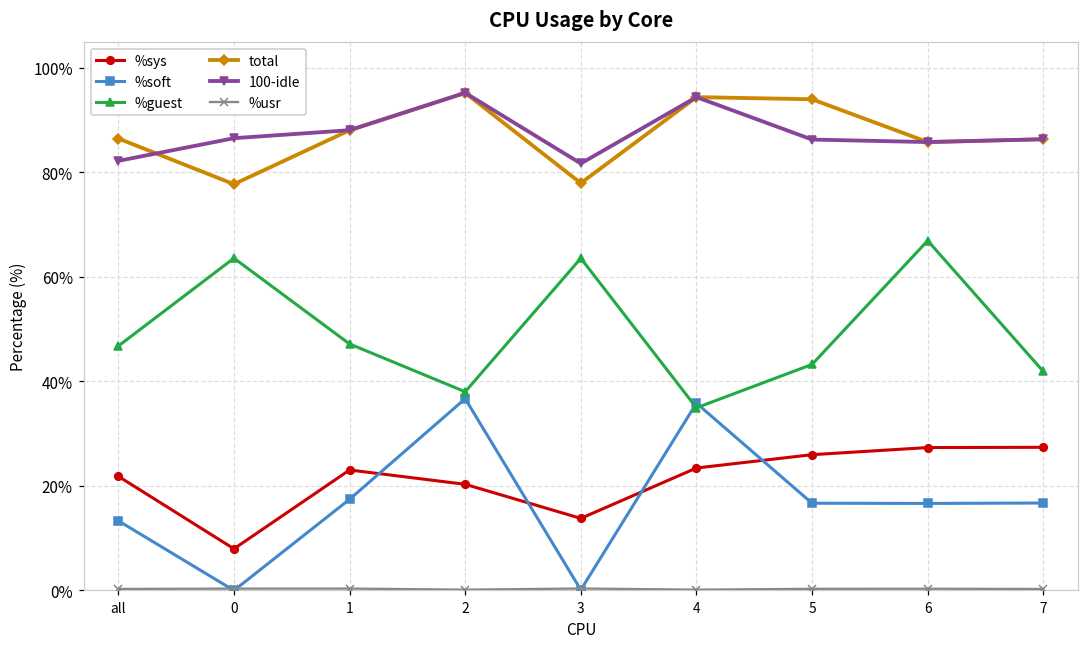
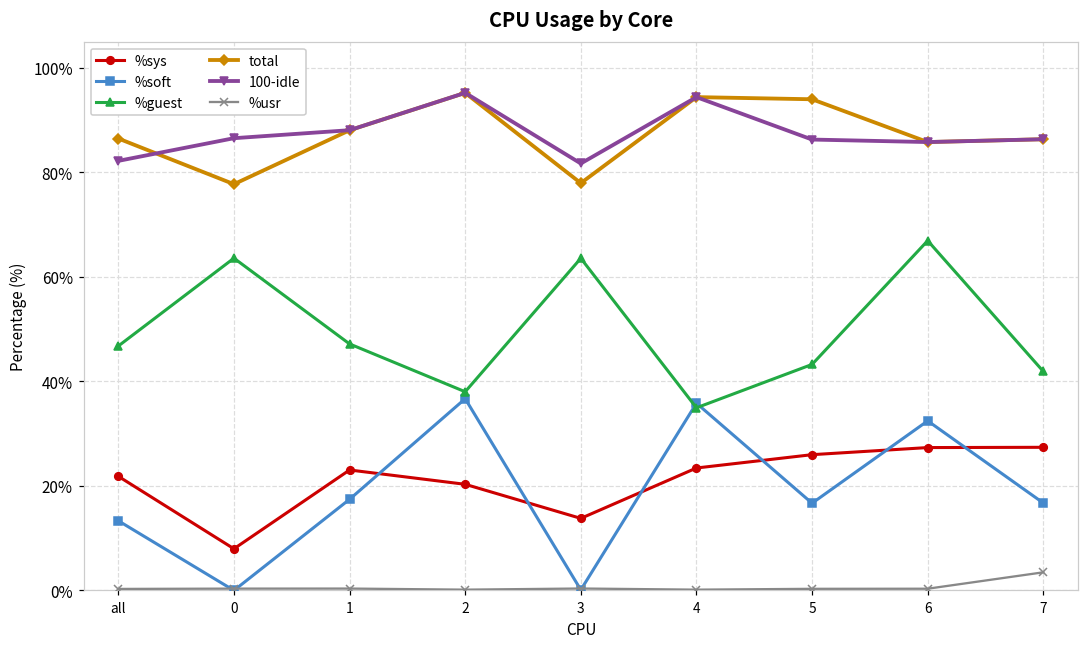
%soft, 6: 17% -> 32%
%usr, 7: 0% -> 3%
